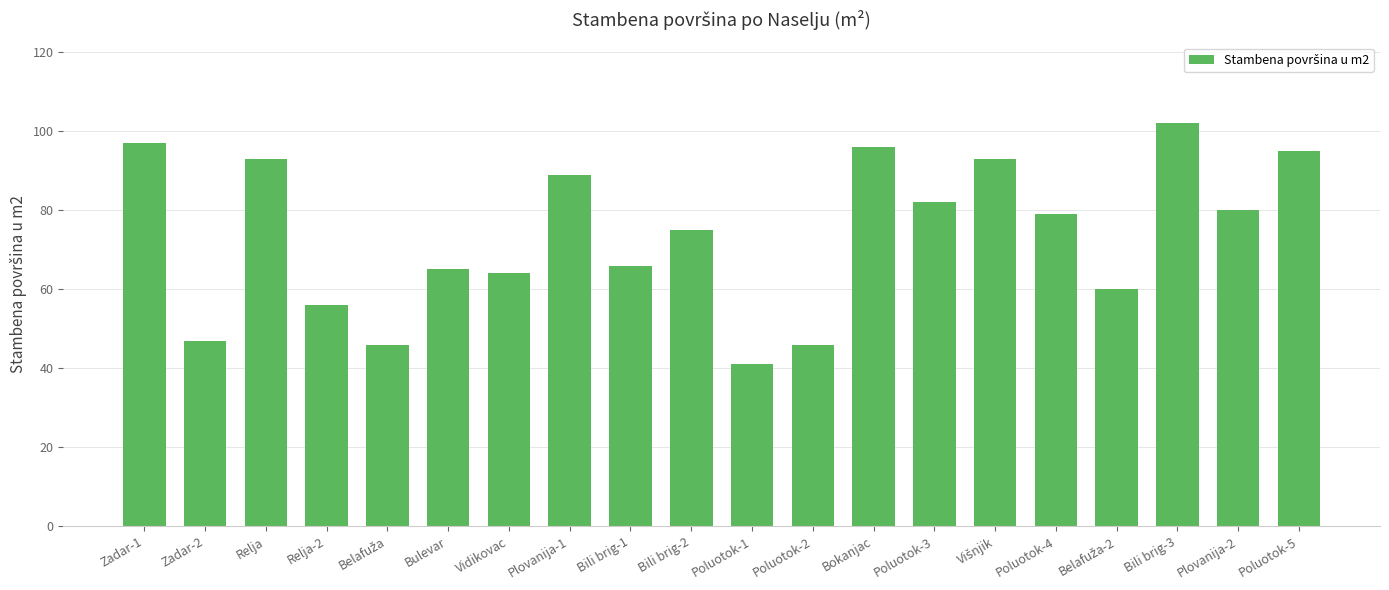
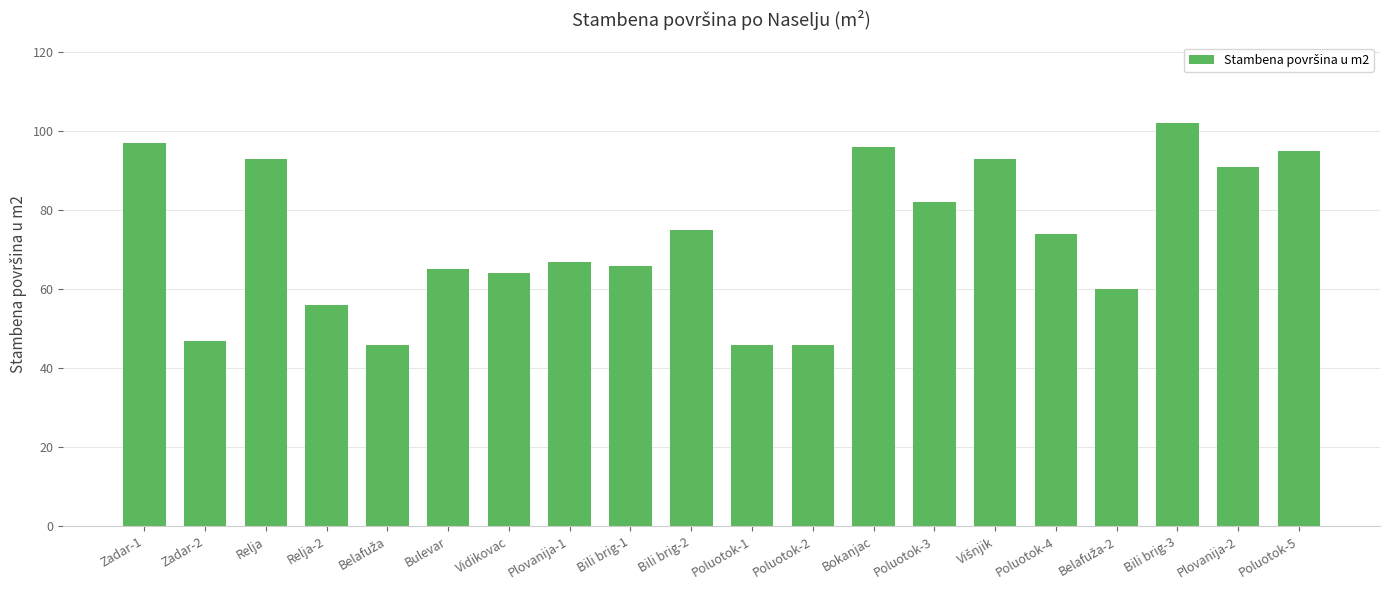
Plovanija-1: 89 -> 67
Poluotok-1: 41 -> 46
Poluotok-4: 79 -> 74
Plovanija-2: 80 -> 91
